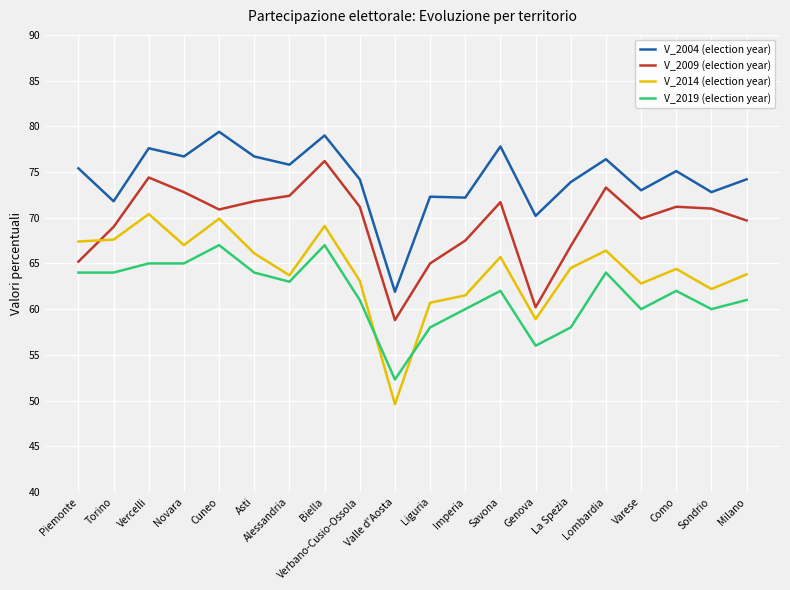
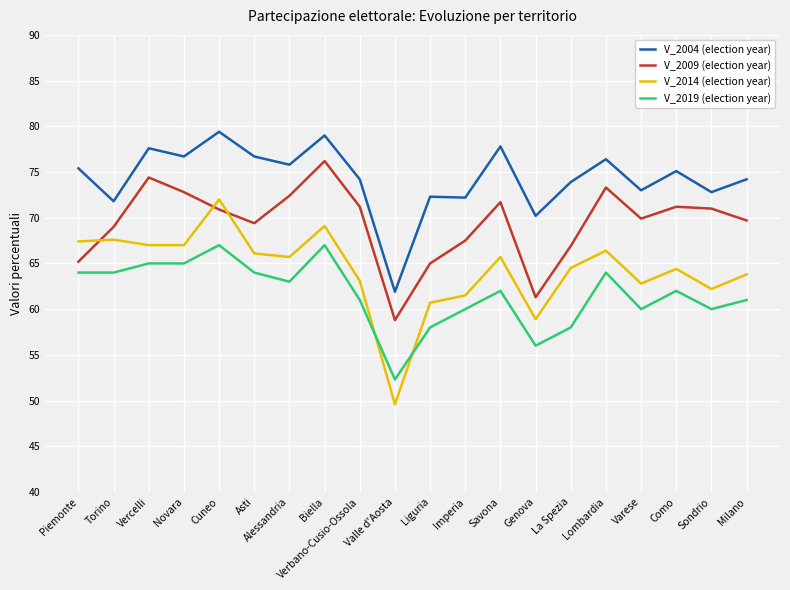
V_2014 (election year), Vercelli: 70 -> 67
V_2014 (election year), Cuneo: 70 -> 72
V_2009 (election year), Asti: 72 -> 69
V_2014 (election year), Alessandria: 64 -> 66
V_2009 (election year), Genova: 60 -> 61
